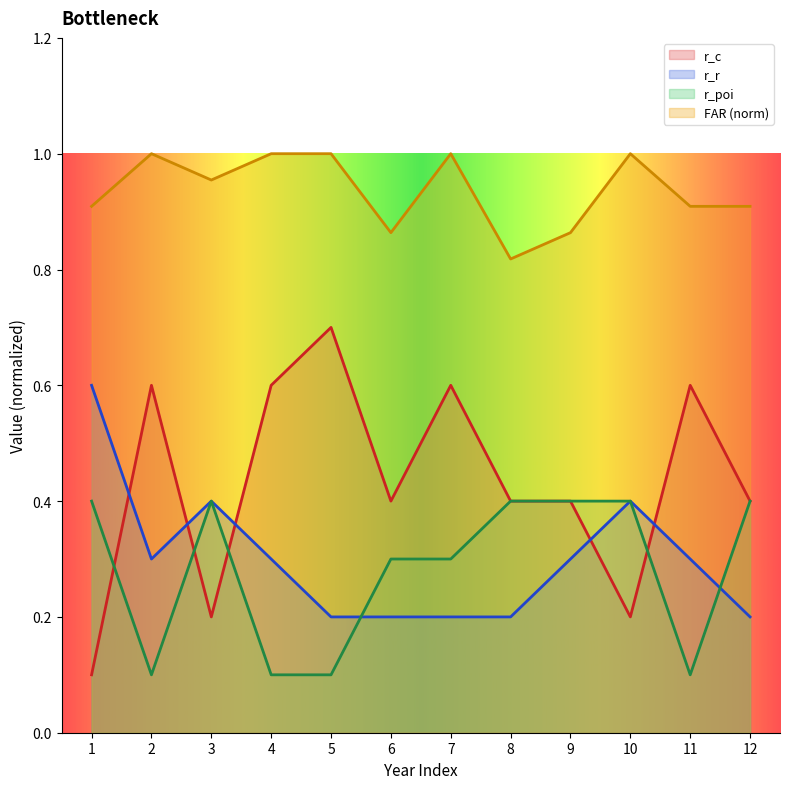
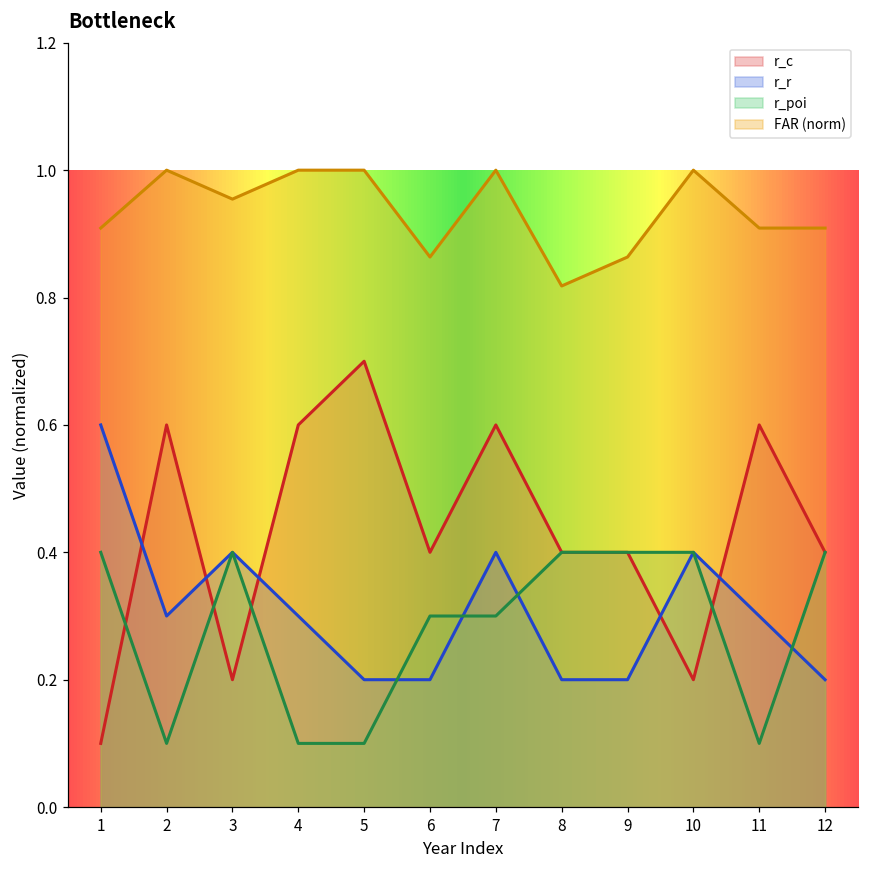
r_r, 7: 0.2 -> 0.4
r_r, 9: 0.3 -> 0.2
